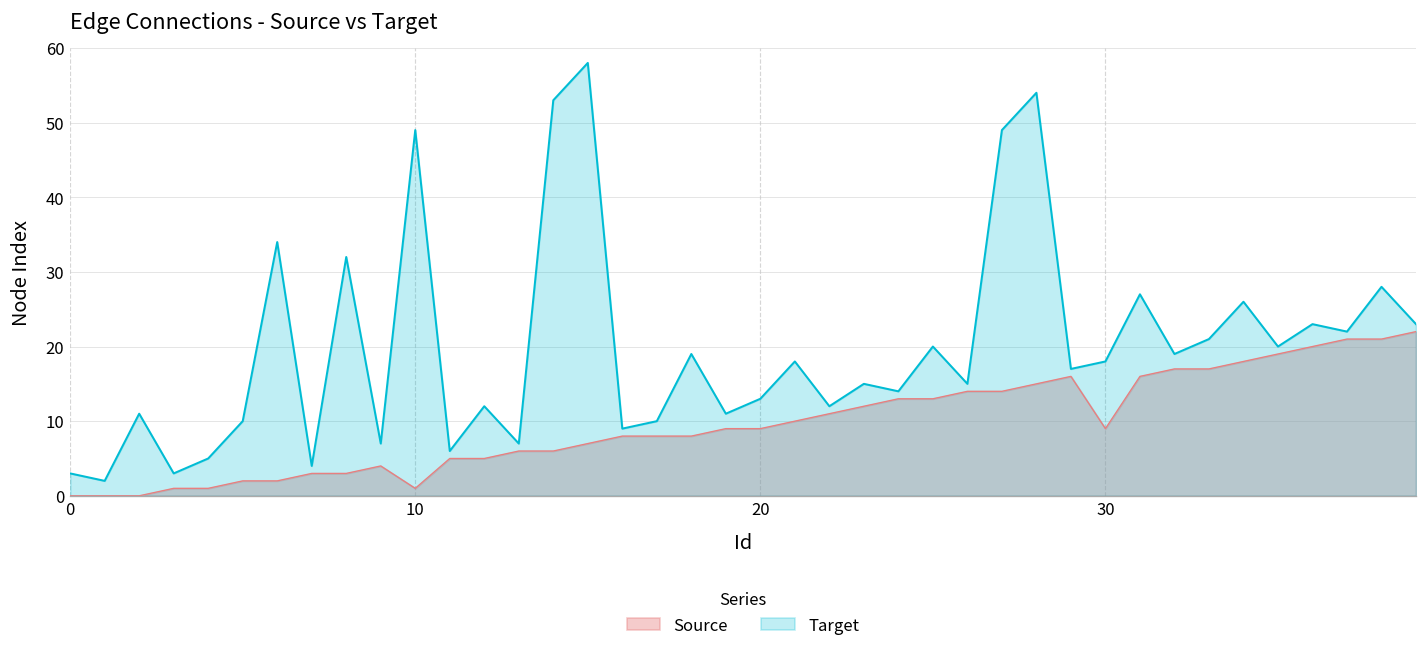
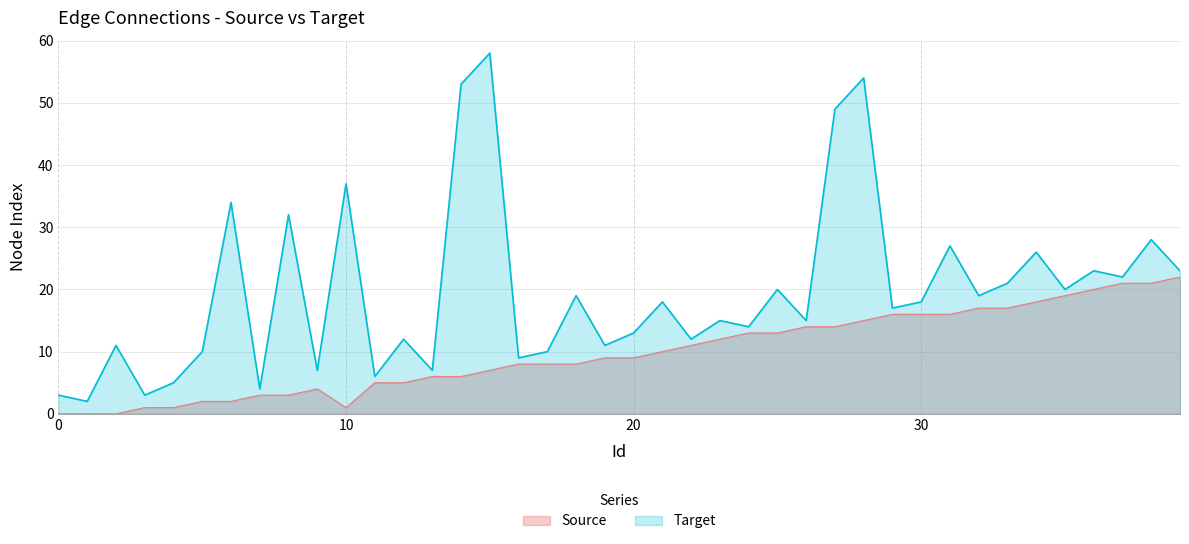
Target, 10: 49 -> 37
Source, 30: 9 -> 16
